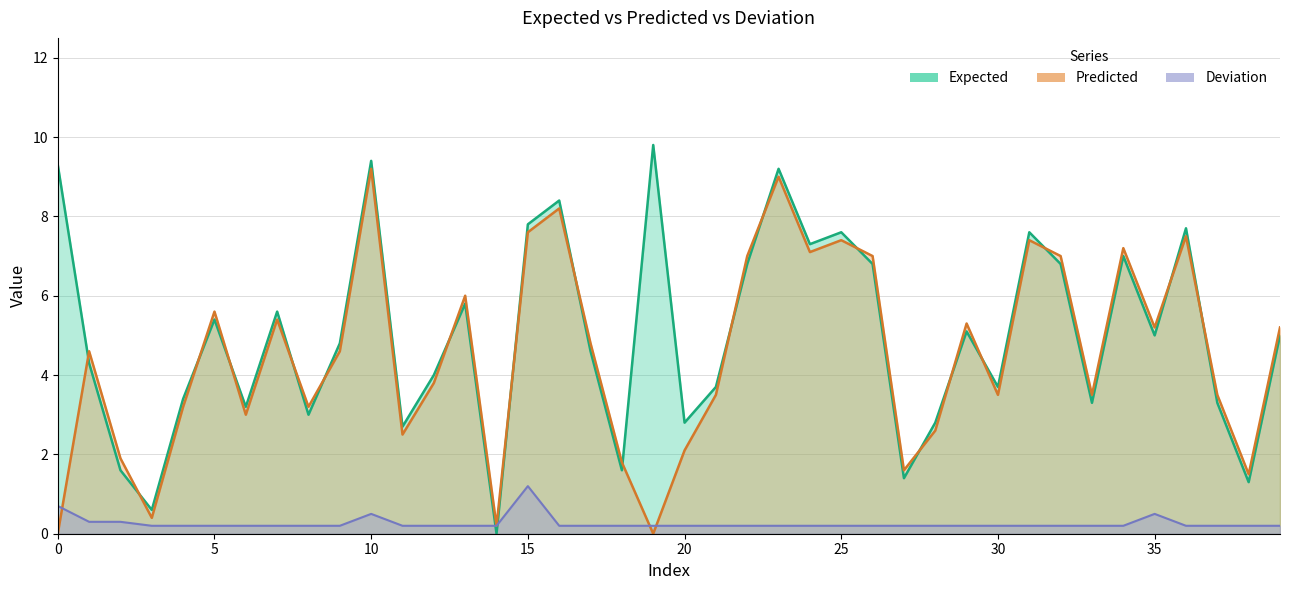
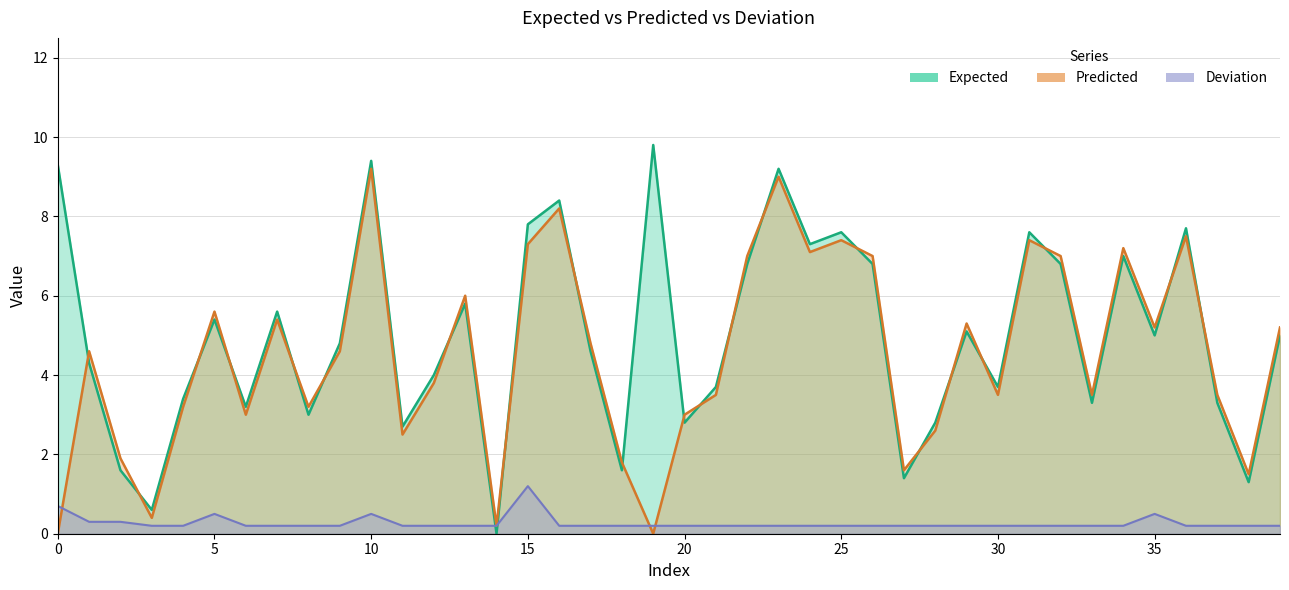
Deviation, 5: 0.2 -> 0.5
Predicted, 15: 7.6 -> 7.3
Predicted, 20: 2.1 -> 3.0
